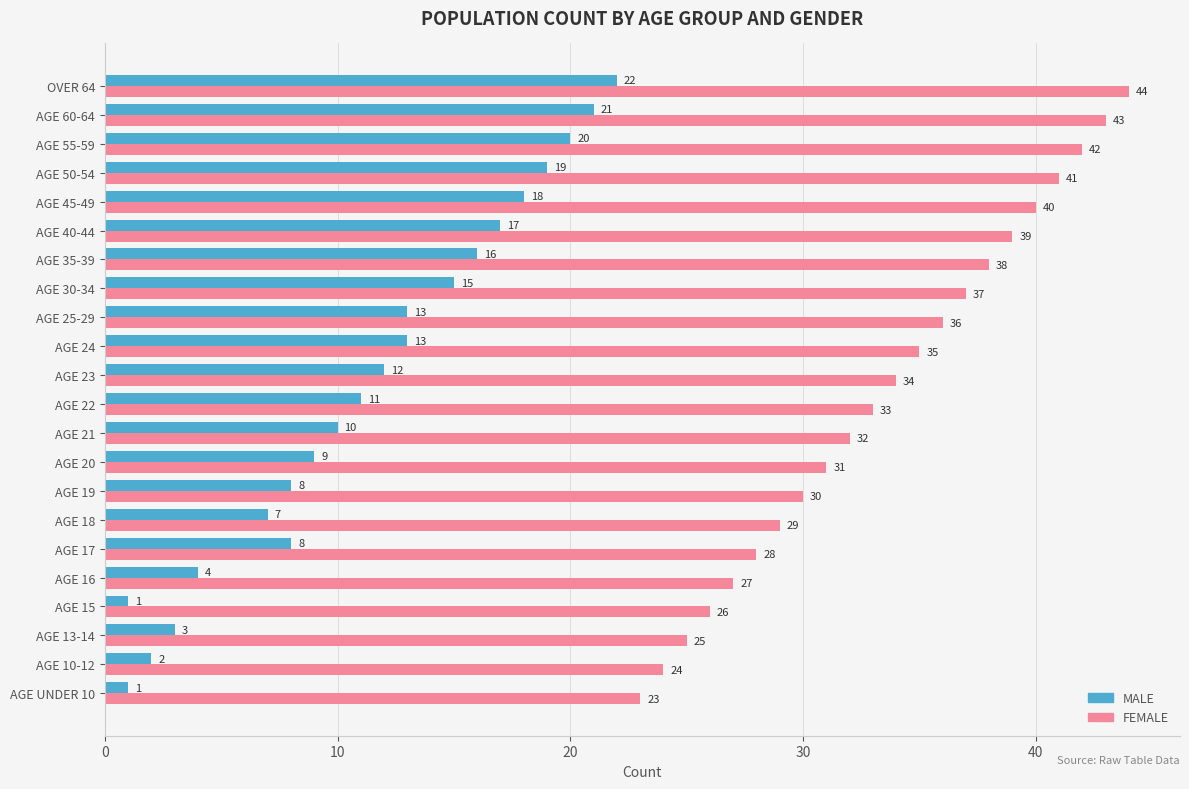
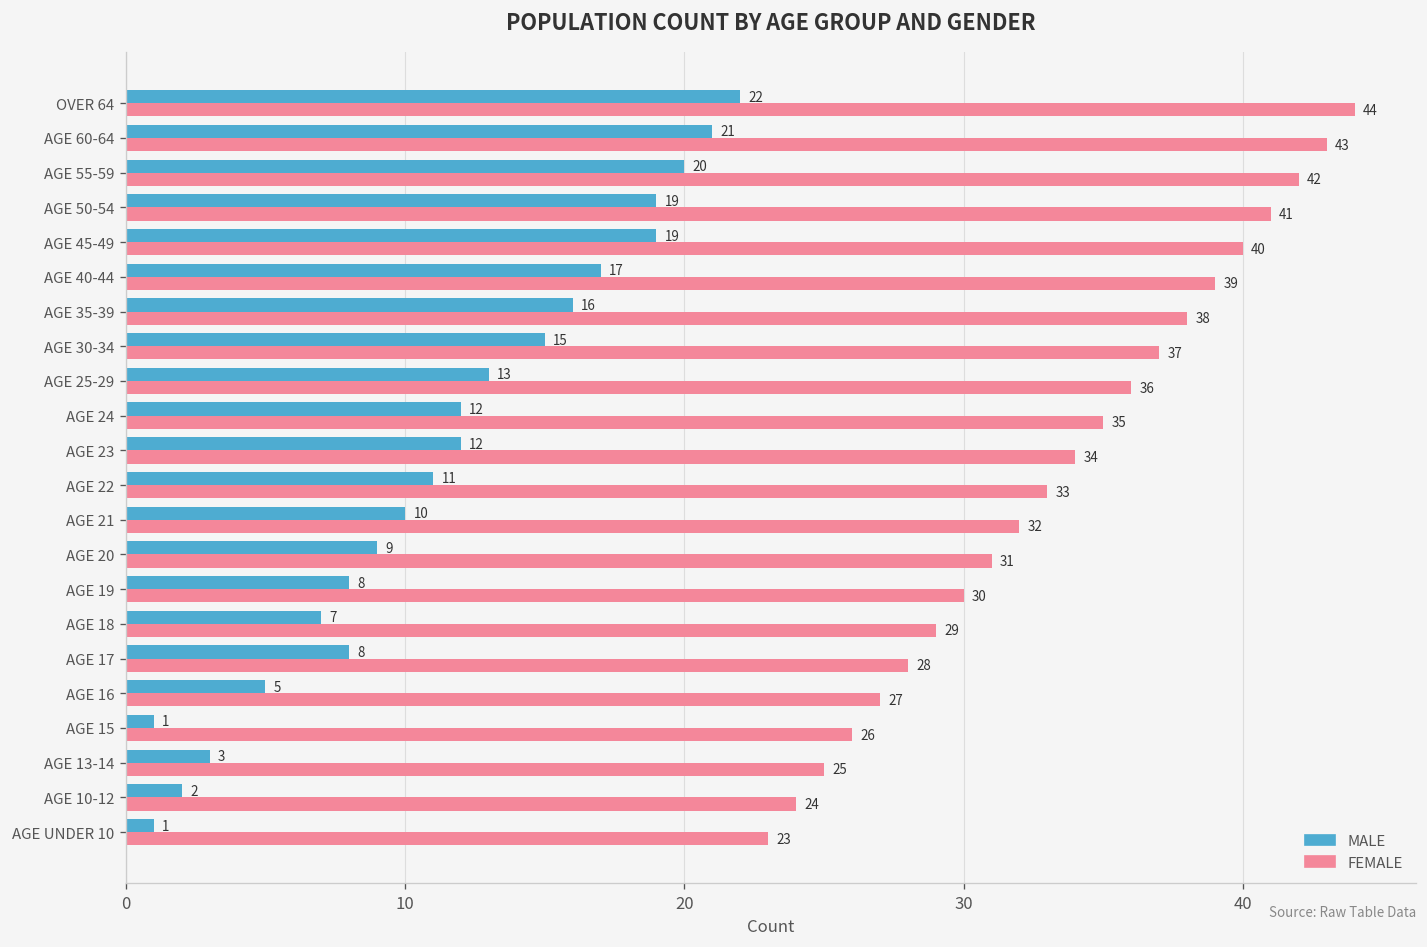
MALE, AGE 45-49: 18 -> 19
MALE, AGE 24: 13 -> 12
MALE, AGE 16: 4 -> 5
